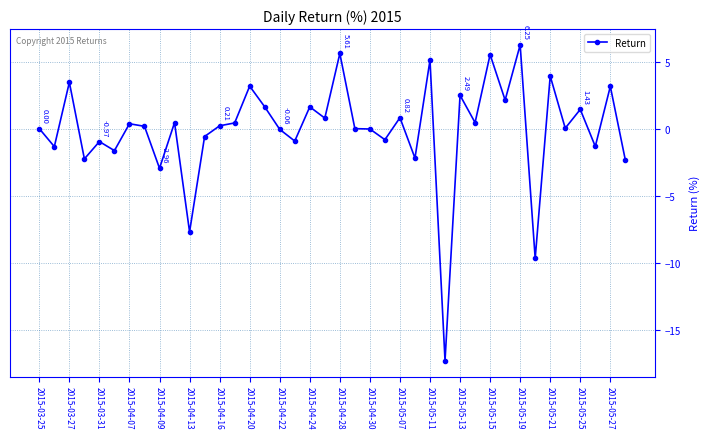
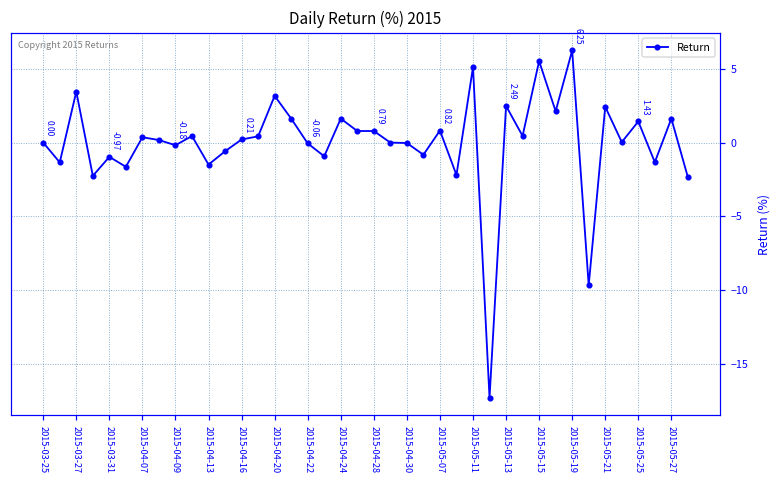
2015-04-09: -2.96 -> -0.18
2015-04-13: -7.7 -> -1.5
2015-04-28: 5.61 -> 0.79
2015-05-21: 3.9 -> 2.4
2015-05-27: 3.2 -> 1.6
